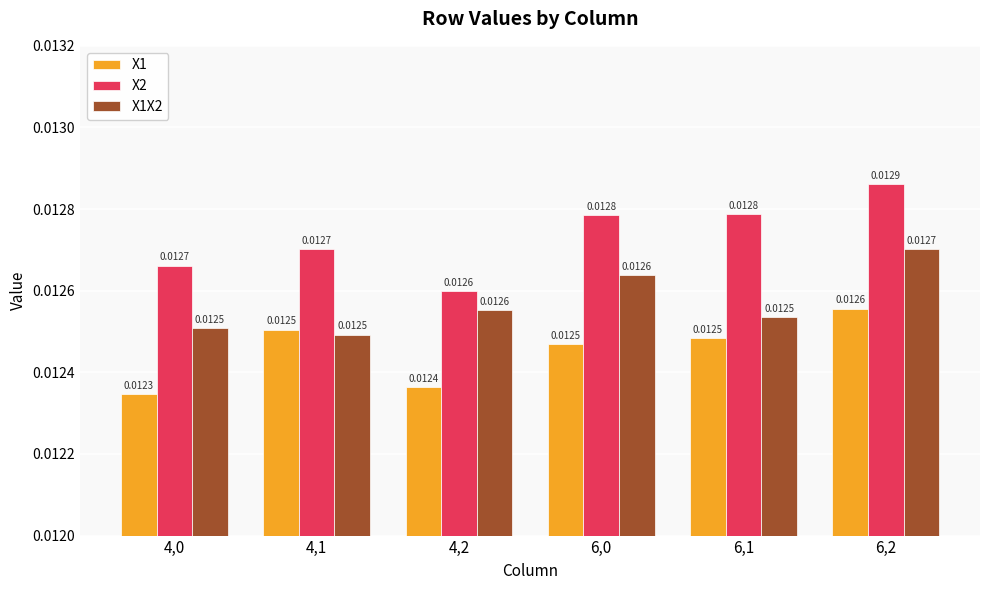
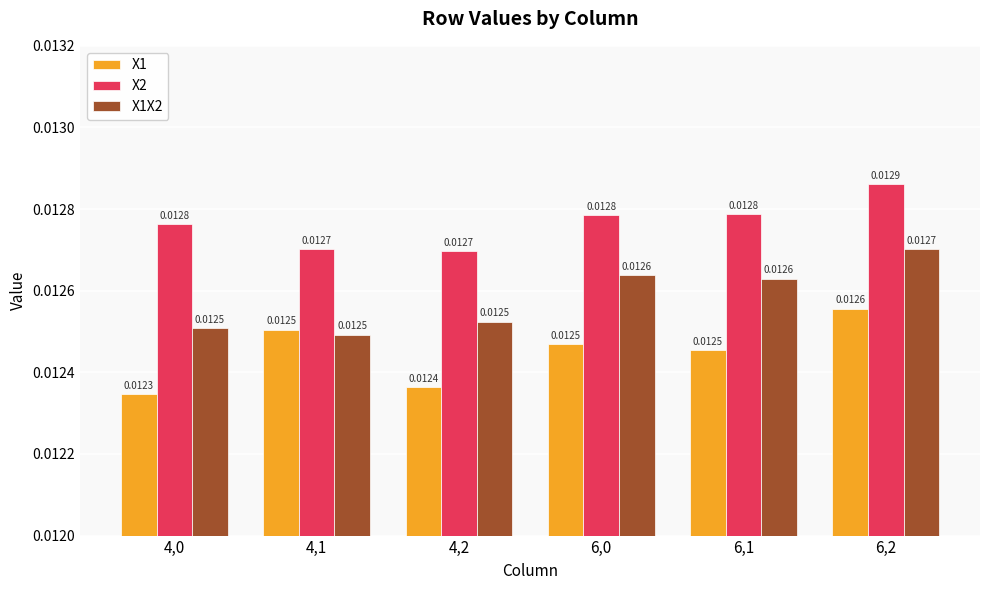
X2, 4,0: 0.0127 -> 0.0128
X2, 4,2: 0.0126 -> 0.0127
X1X2, 4,2: 0.0126 -> 0.0125
X1, 6,1: 0.01248 -> 0.01245
X1X2, 6,1: 0.0125 -> 0.0126
